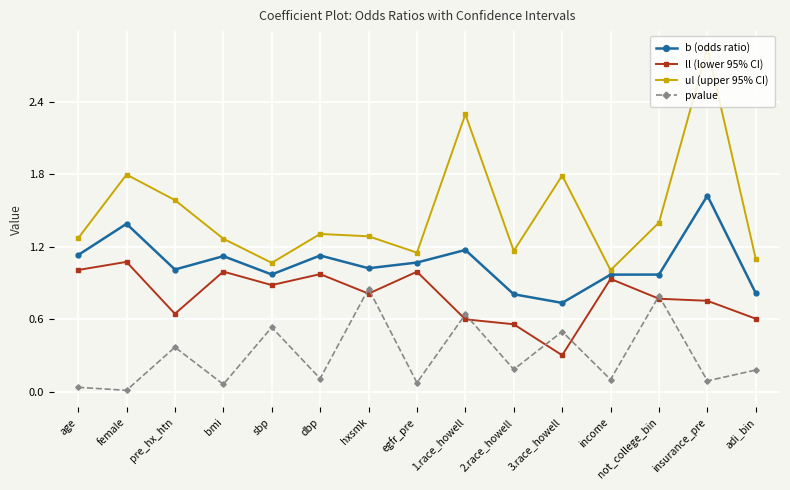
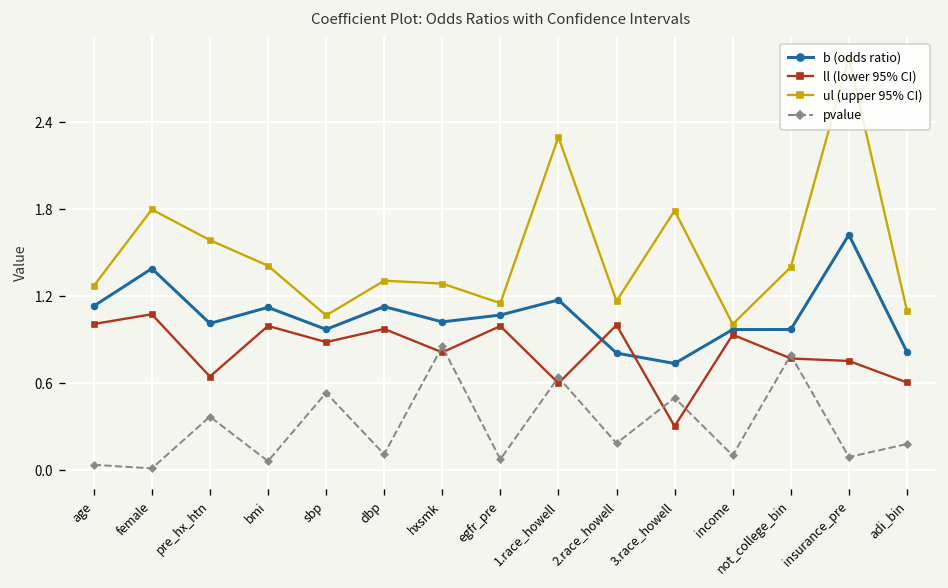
ul (upper 95% CI), bmi: 1.27 -> 1.41
ll (lower 95% CI), 2.race_howell: 0.56 -> 1.00
